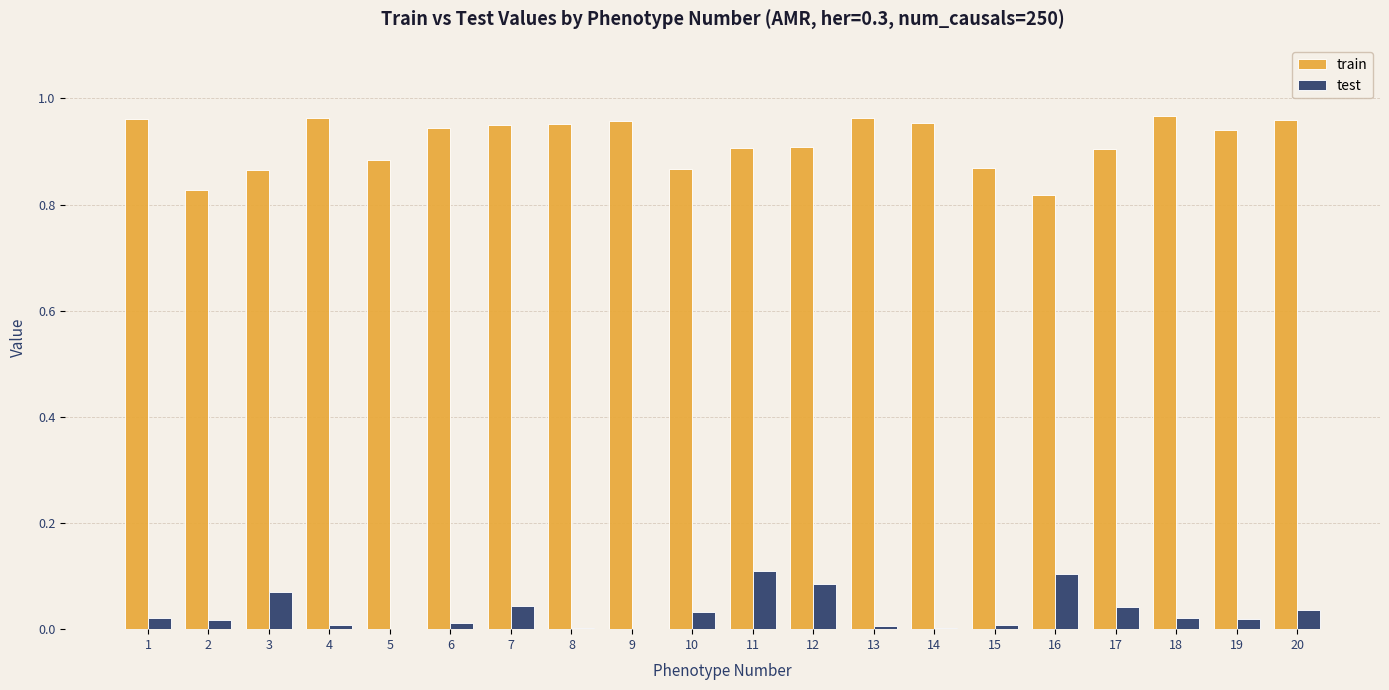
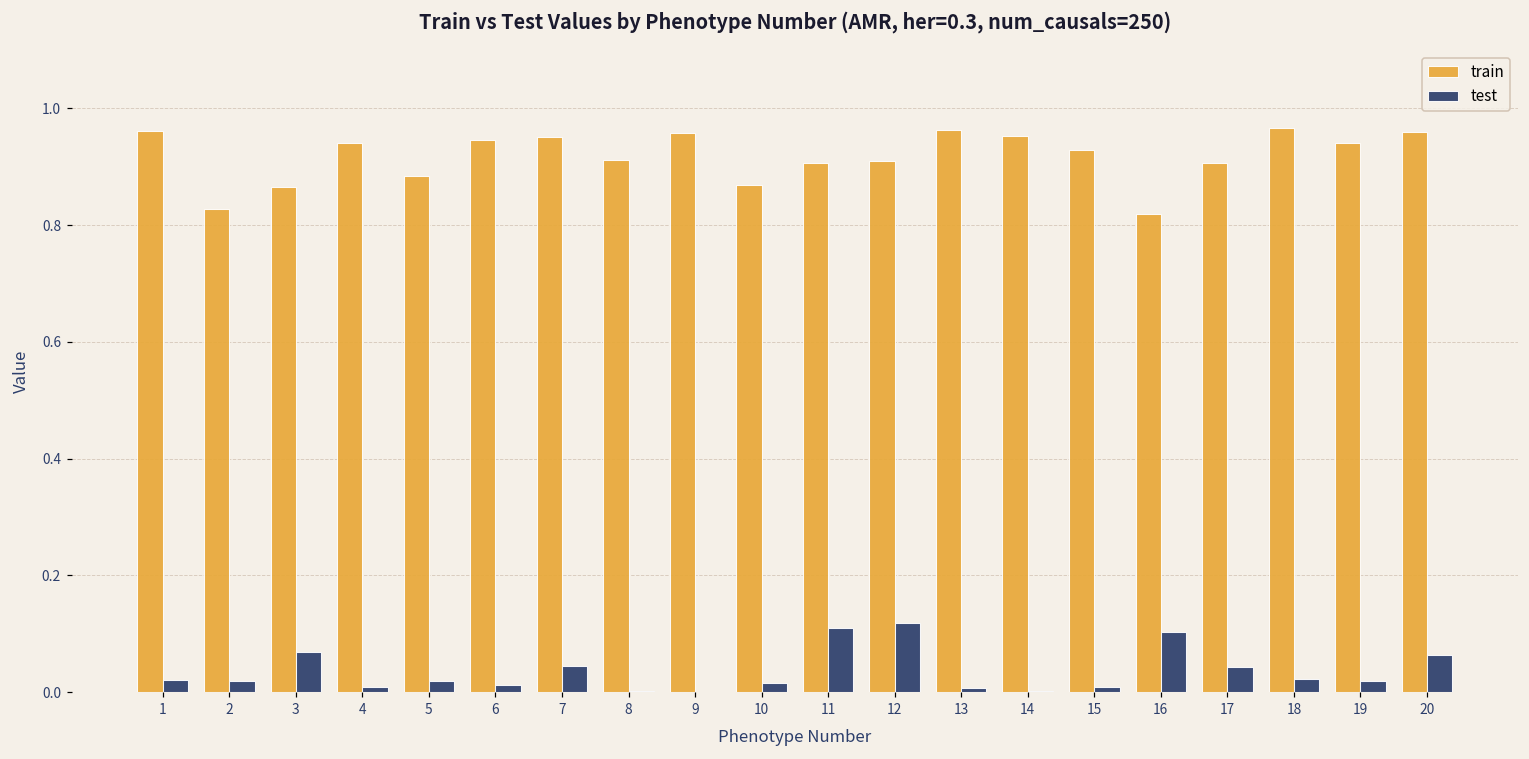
train, 4: 0.96 -> 0.94
test, 5: 0.00 -> 0.02
train, 8: 0.95 -> 0.91
test, 10: 0.03 -> 0.02
test, 12: 0.08 -> 0.12
train, 15: 0.87 -> 0.93
test, 20: 0.04 -> 0.06
